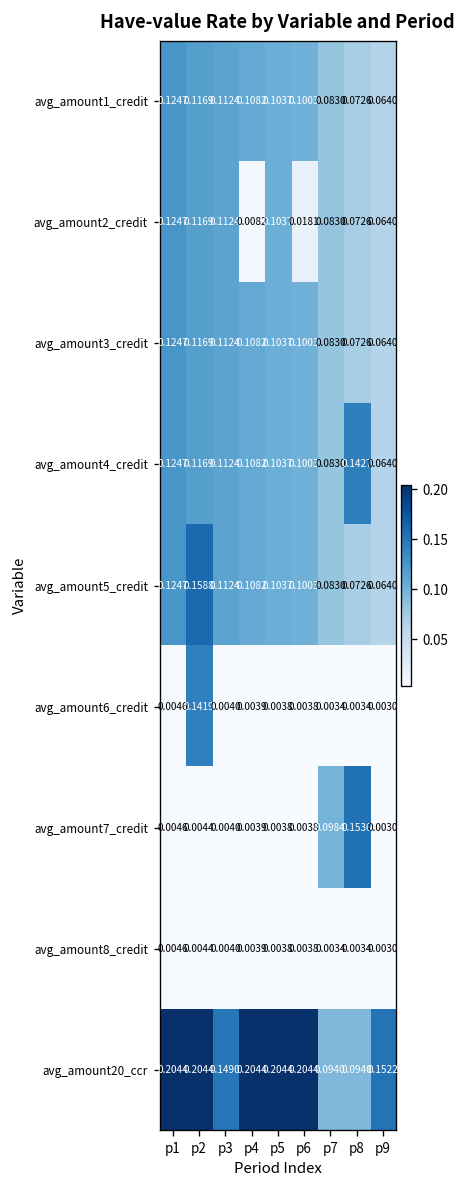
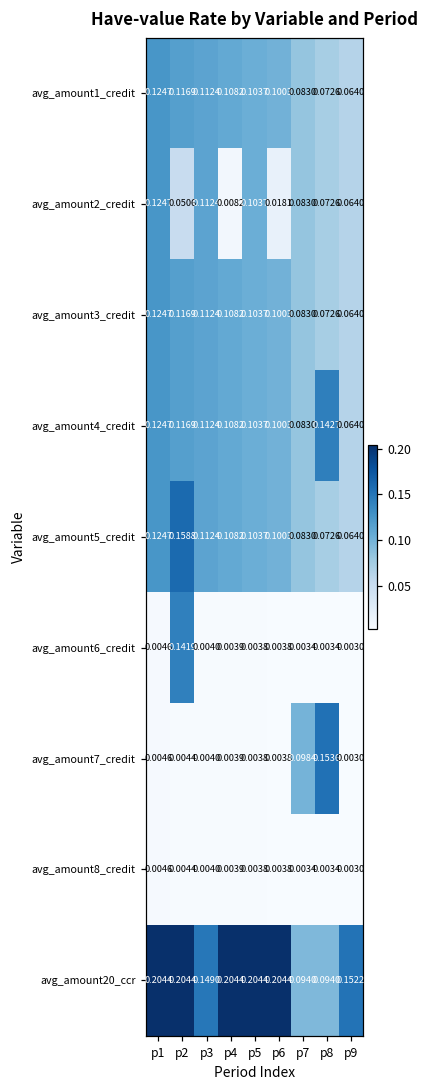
avg_amount2_credit, p2: 0.1169 -> 0.0506
